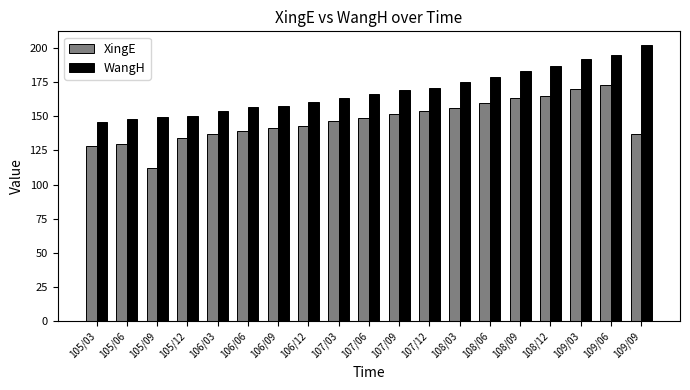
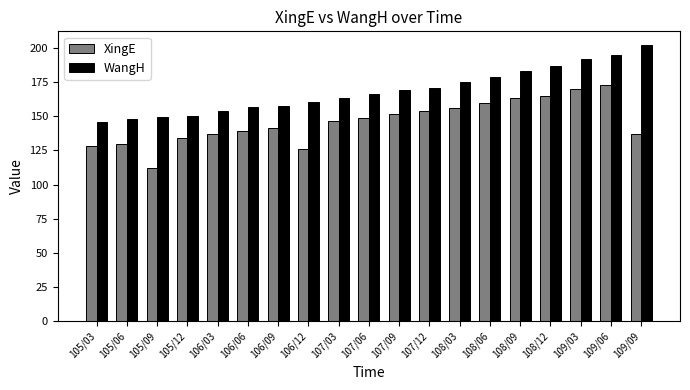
XingE, 106/12: 143 -> 126
